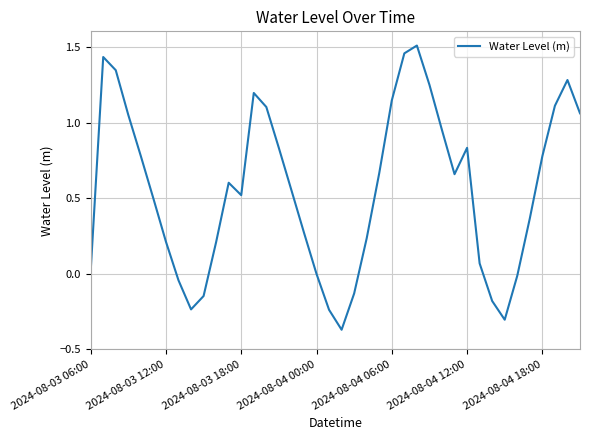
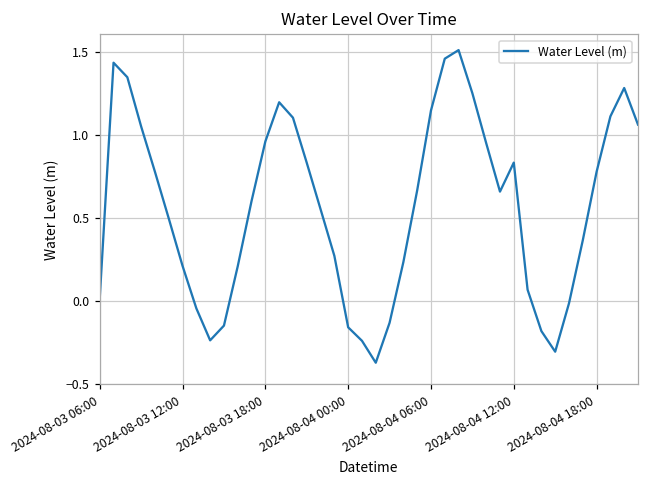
2024-08-03 18:00: 0.52 -> 0.96
2024-08-04 00:00: 0.00 -> -0.16
